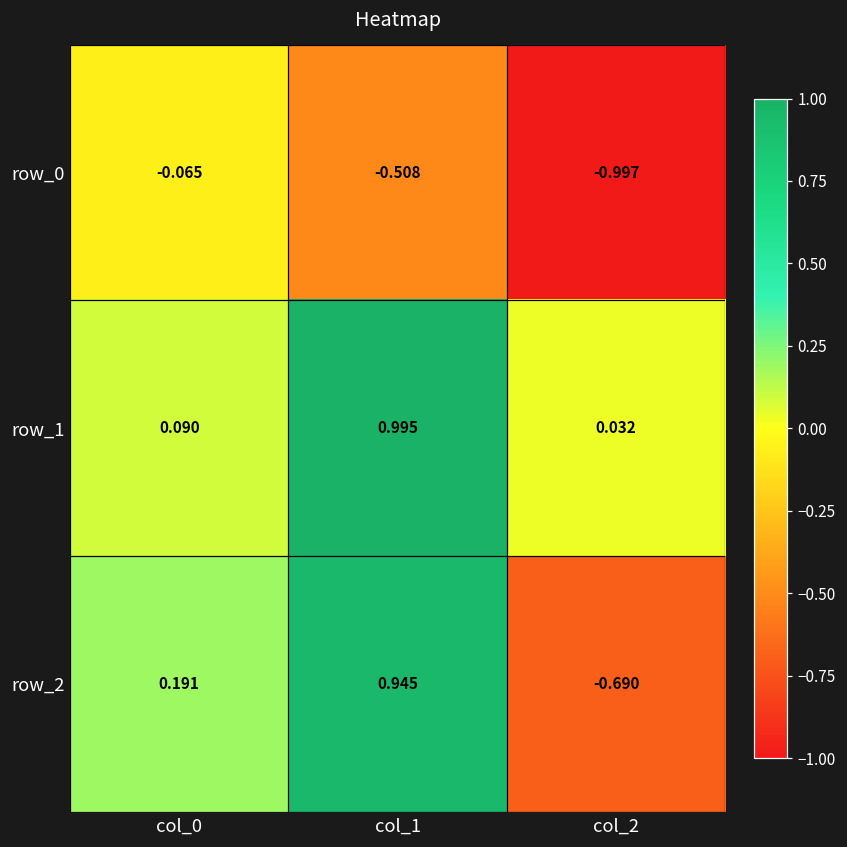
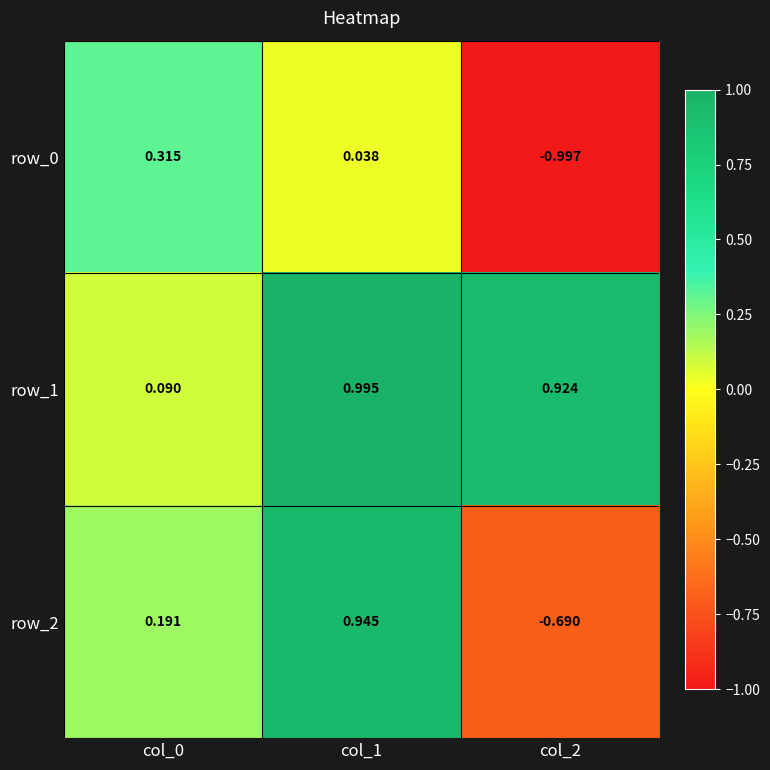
row_0, col_0: -0.065 -> 0.315
row_0, col_1: -0.508 -> 0.038
row_1, col_2: 0.032 -> 0.924
